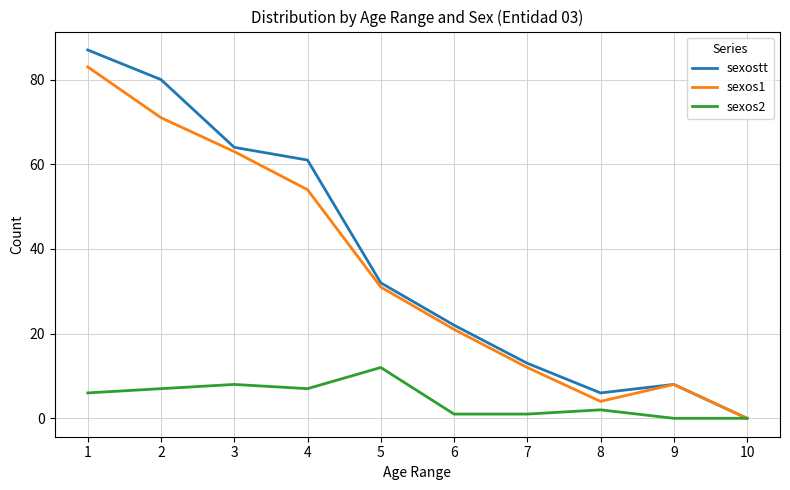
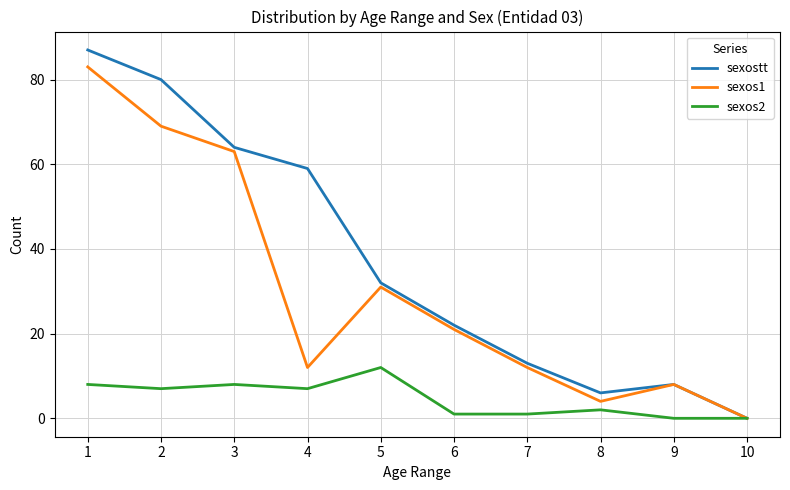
sexos2, 1: 6 -> 8
sexos1, 2: 71 -> 69
sexostt, 4: 61 -> 59
sexos1, 4: 54 -> 12
